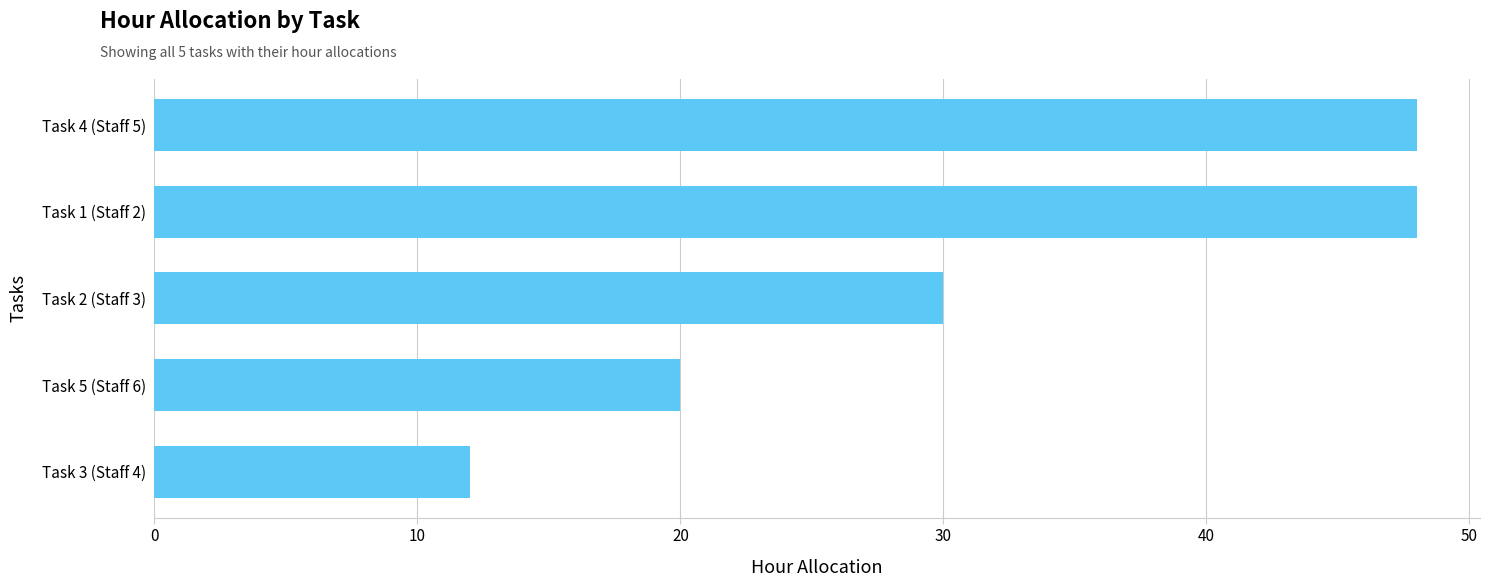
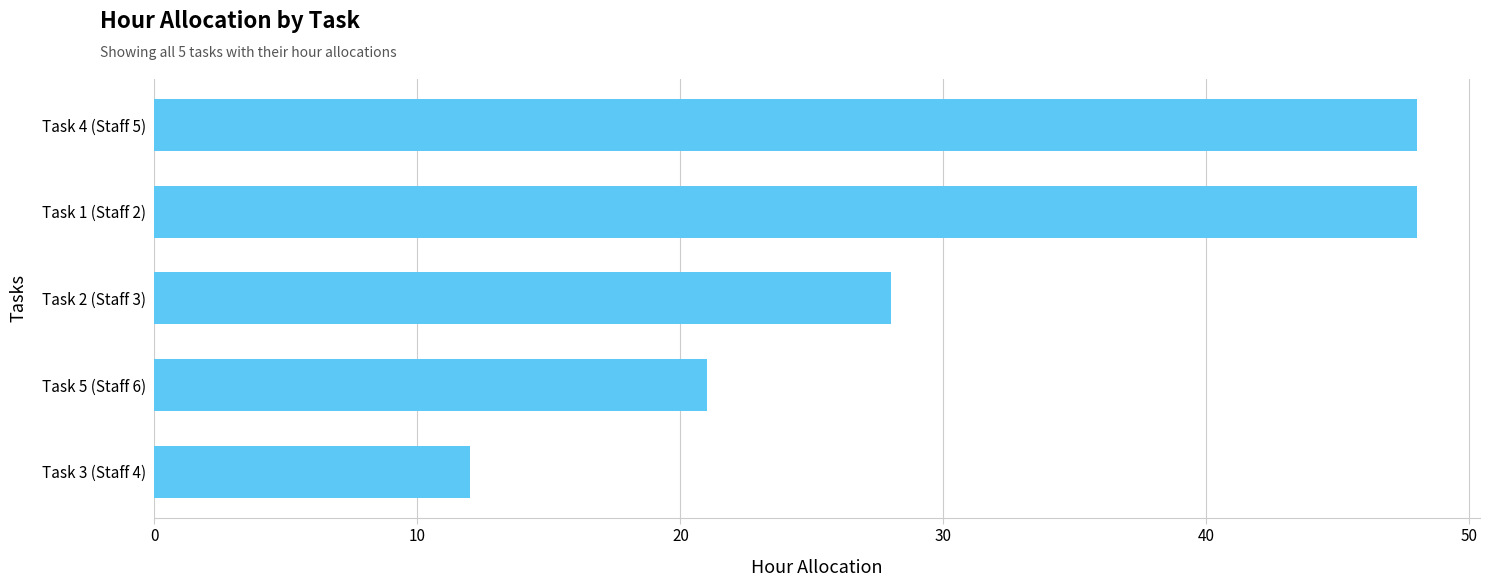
Task 2 (Staff 3): 30 -> 28
Task 5 (Staff 6): 20 -> 21
